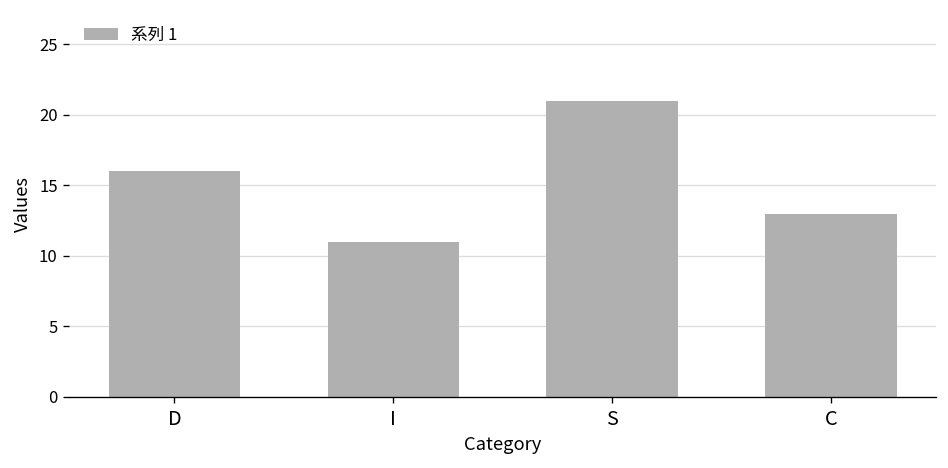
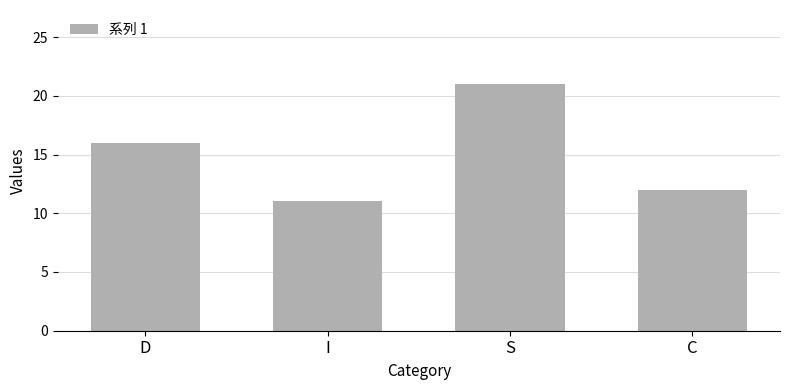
C: 13 -> 12
